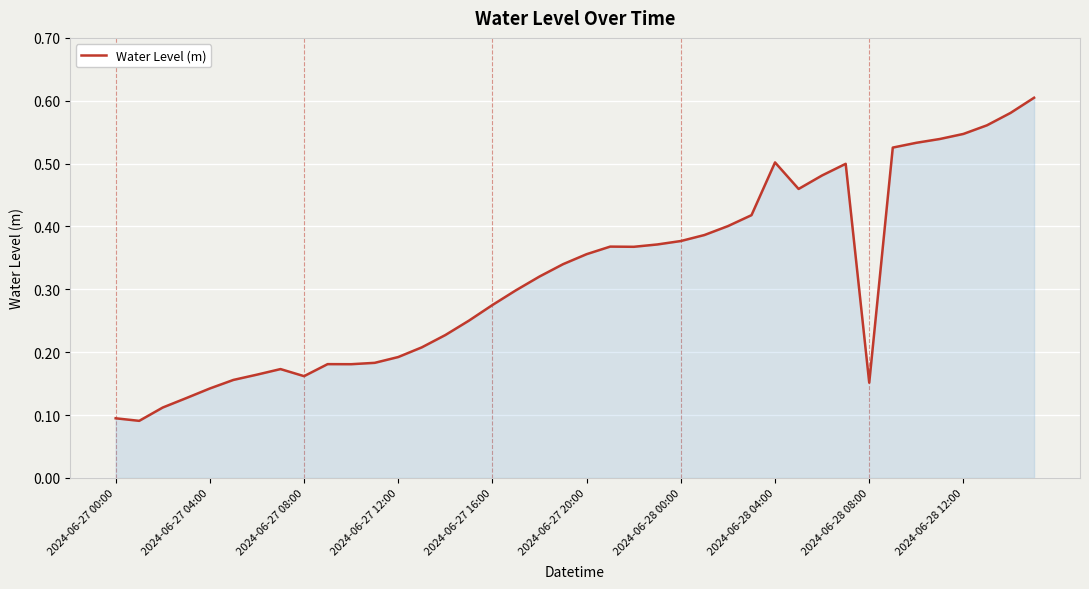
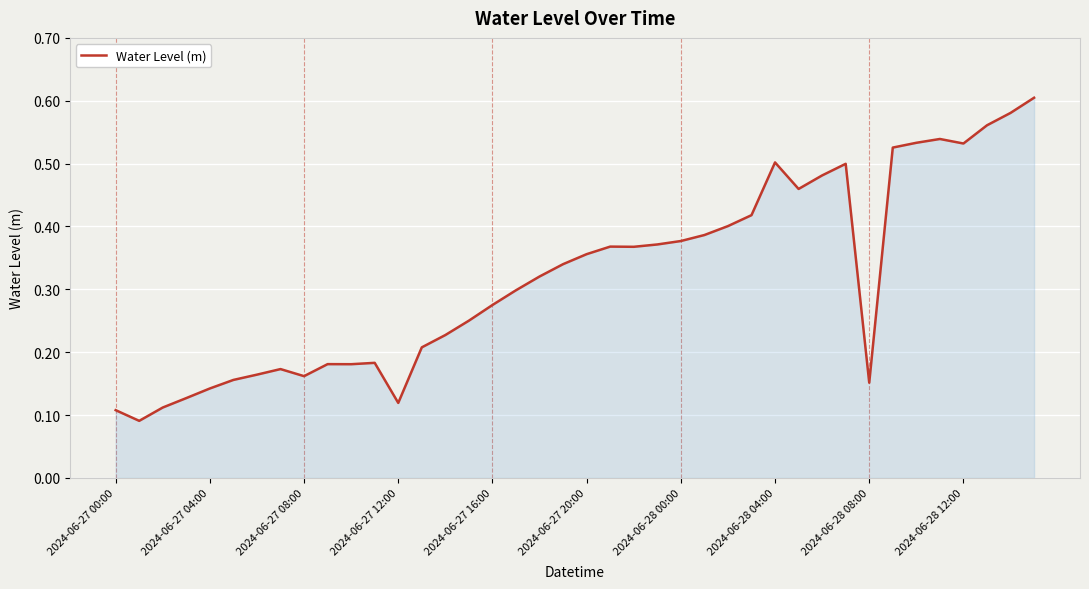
2024-06-27 00:00: 0.09 -> 0.11
2024-06-27 12:00: 0.19 -> 0.12
2024-06-28 12:00: 0.55 -> 0.53
